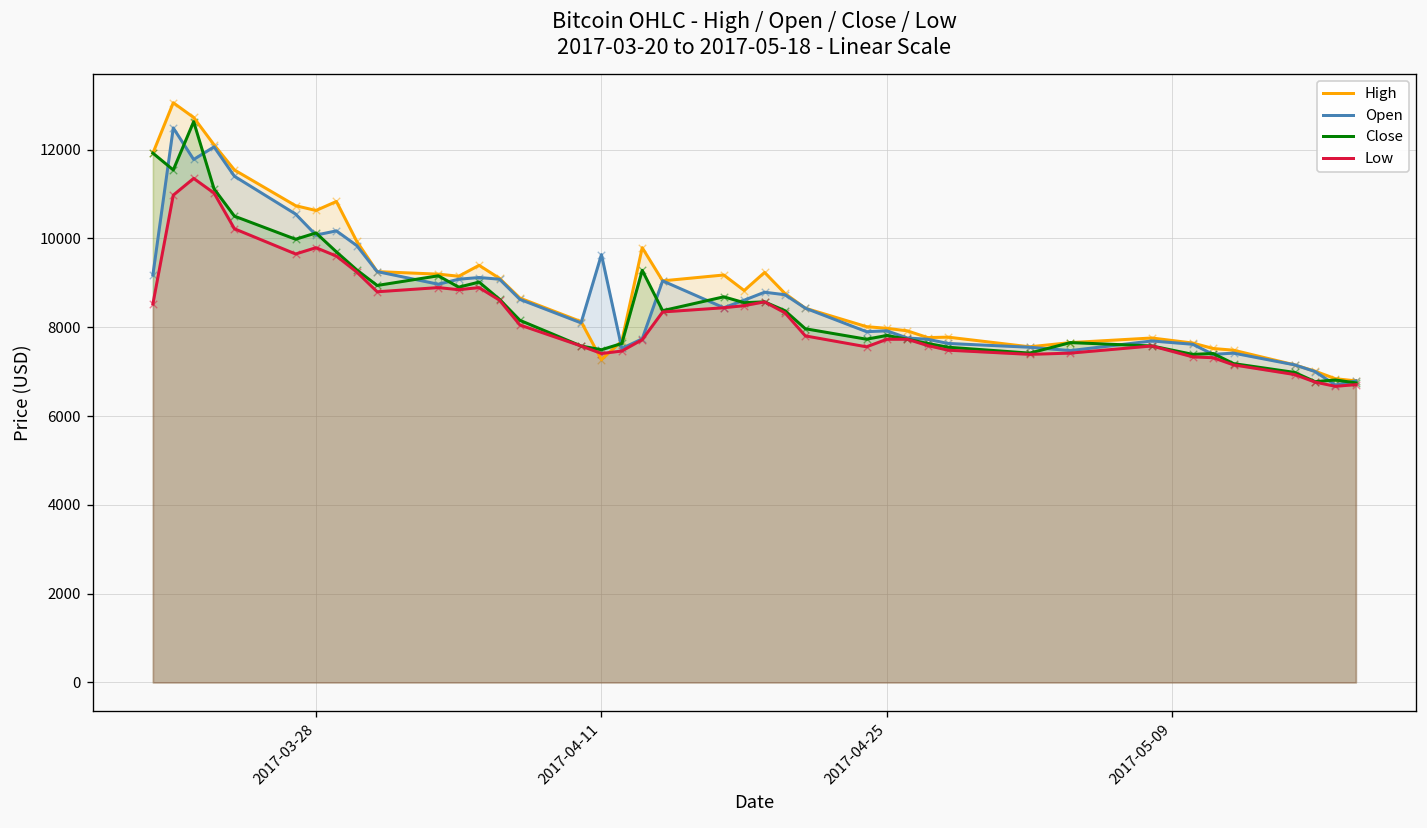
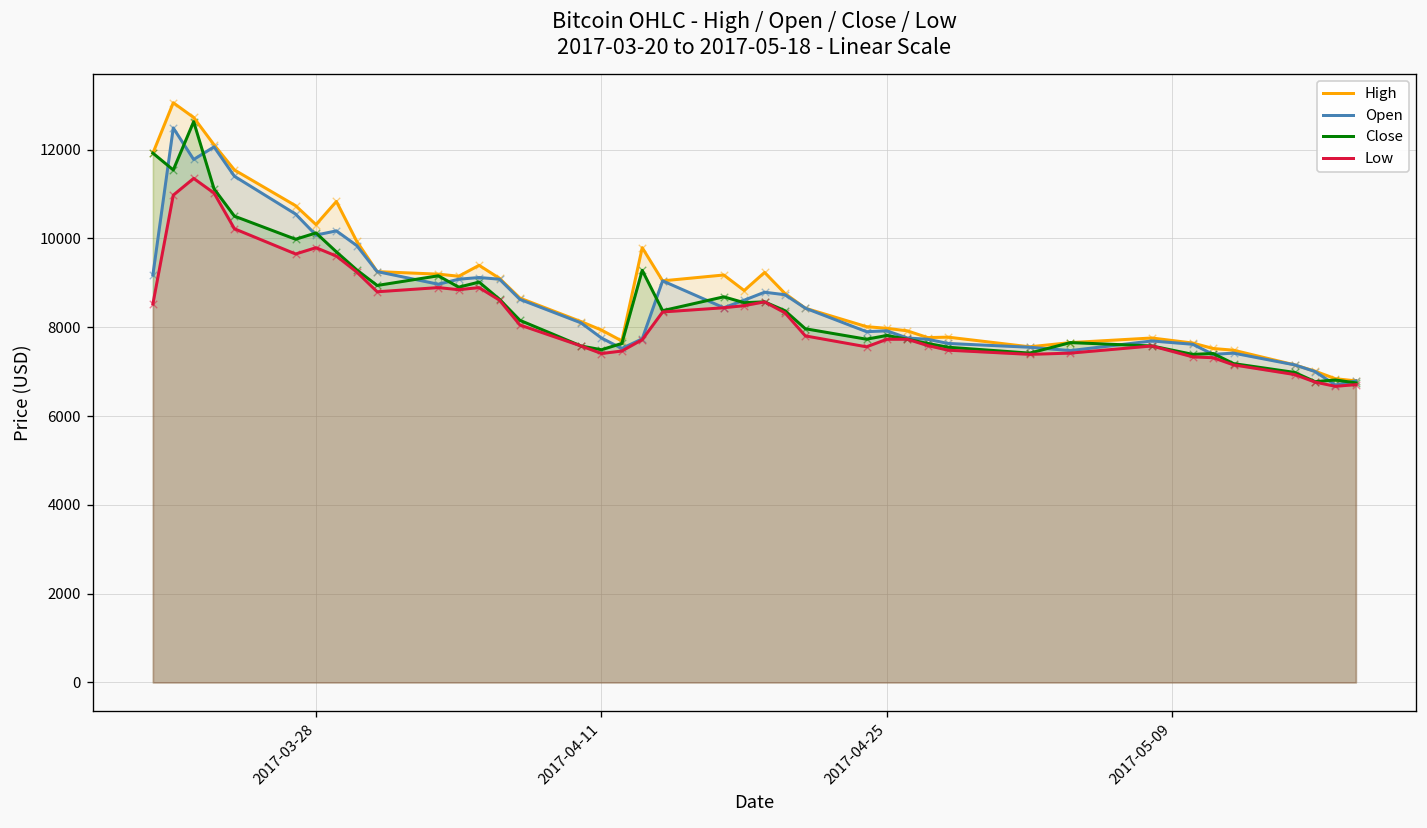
High, 2017-03-28: 10600 -> 10300
High, 2017-04-11: 7300 -> 7900
Open, 2017-04-11: 9600 -> 7800
